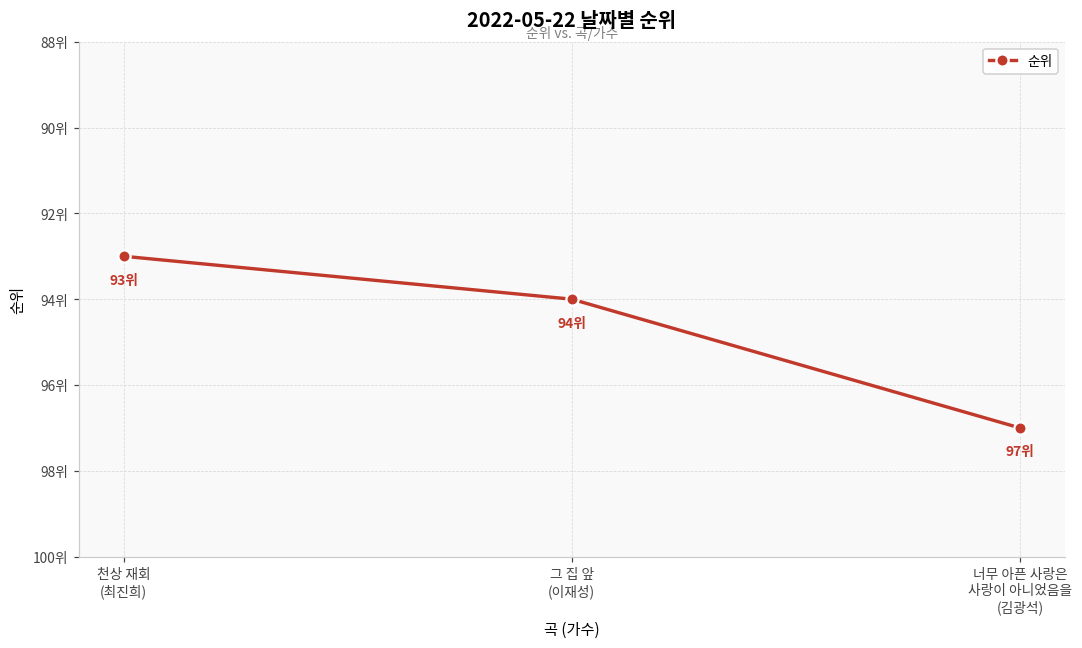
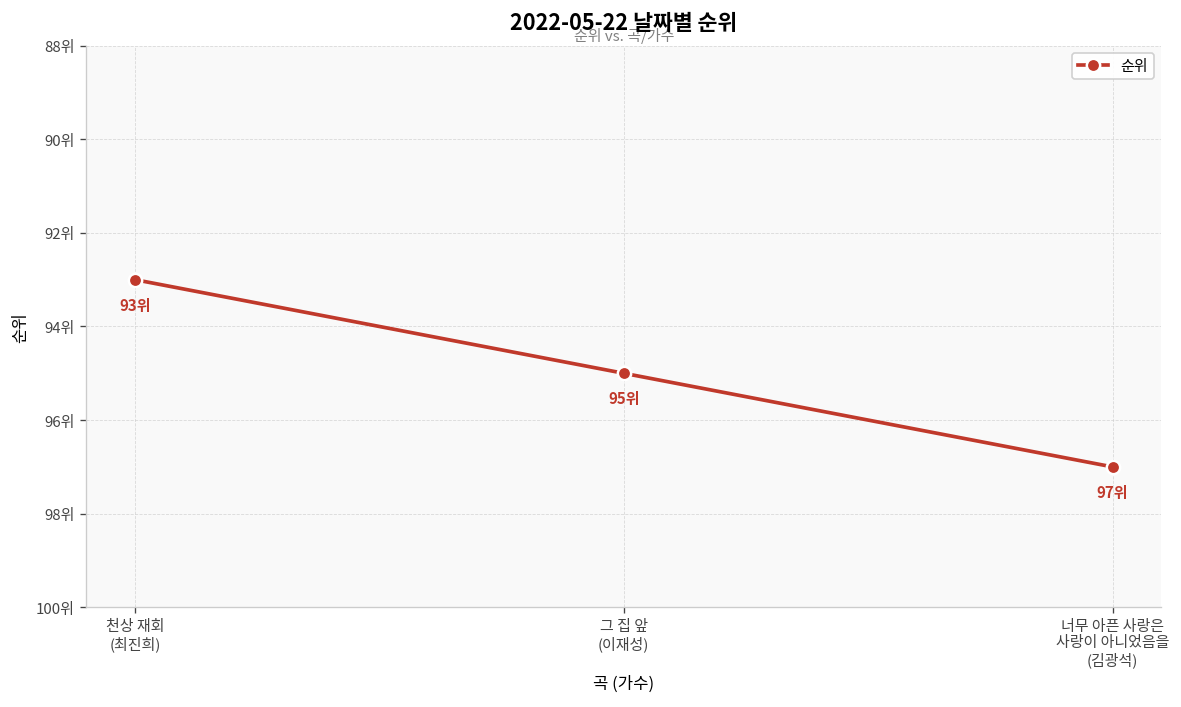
그 집 앞 (이재성): 94위 -> 95위
